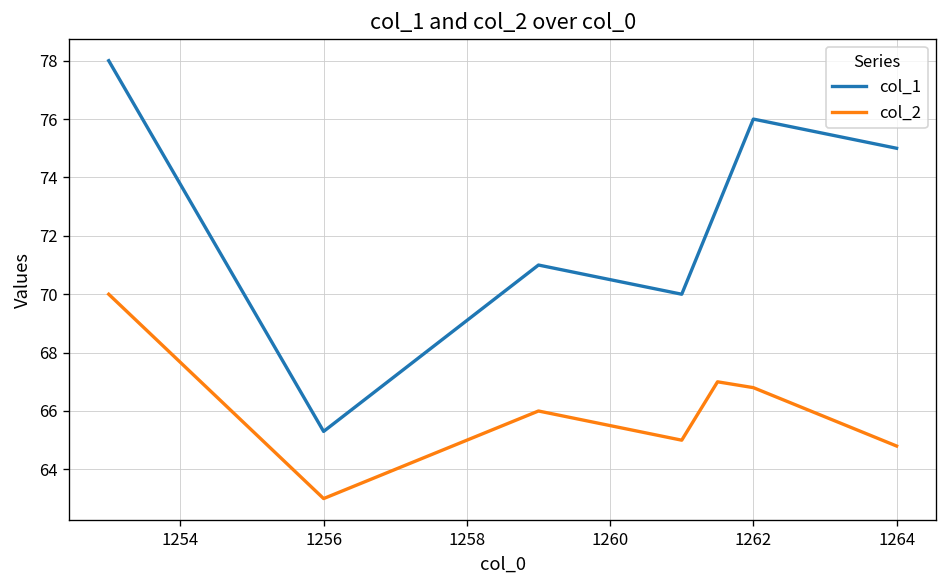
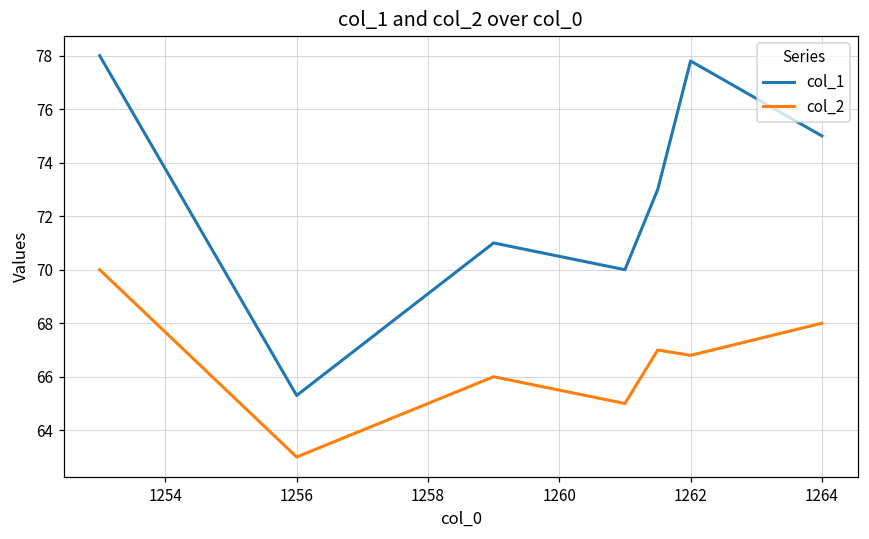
col_1, 1262: 76.0 -> 77.8
col_2, 1264: 64.8 -> 68.0
